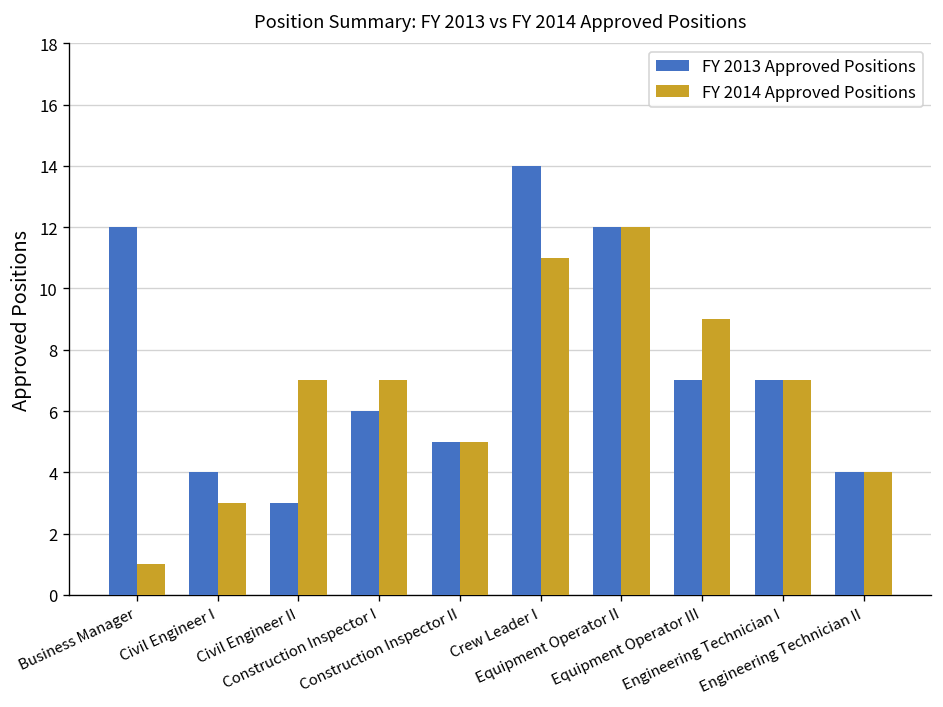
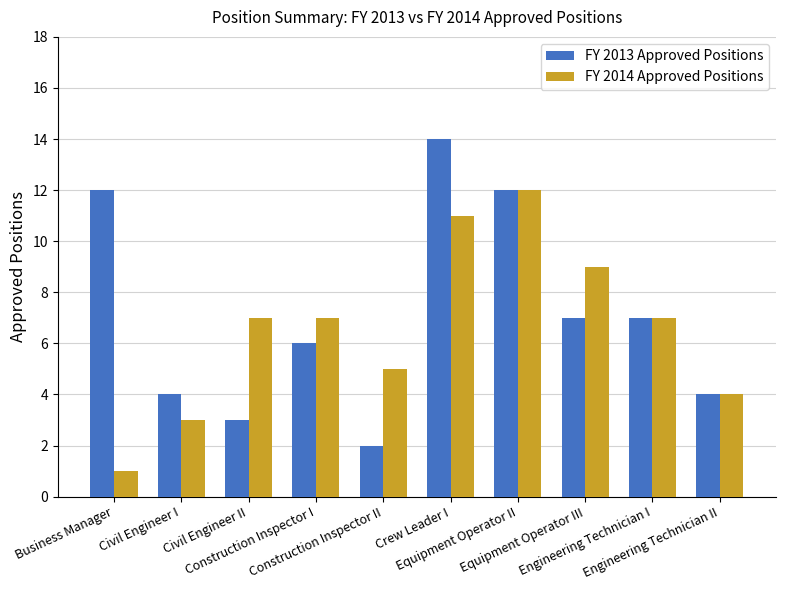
FY 2013 Approved Positions, Construction Inspector II: 5 -> 2
